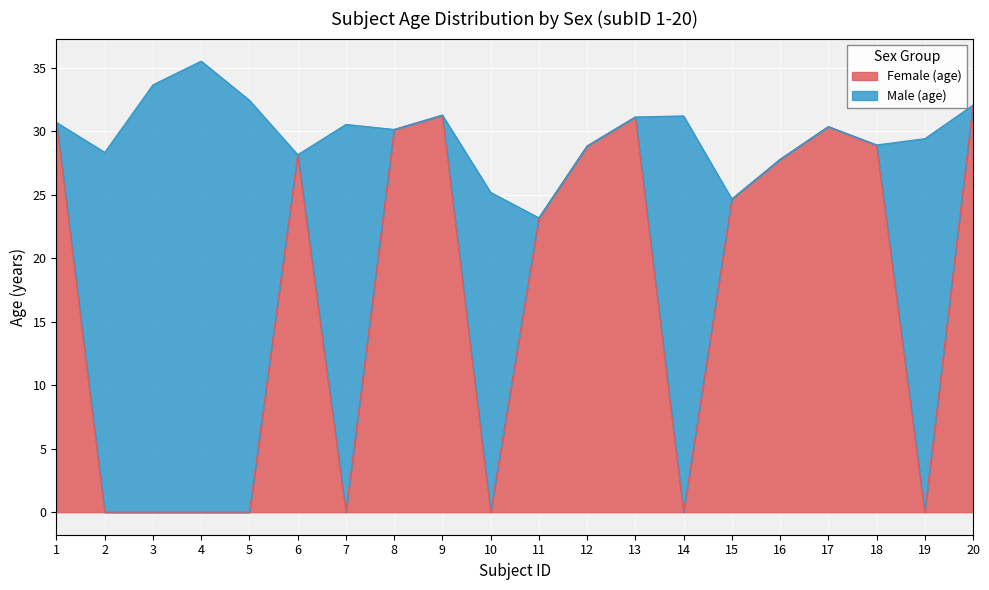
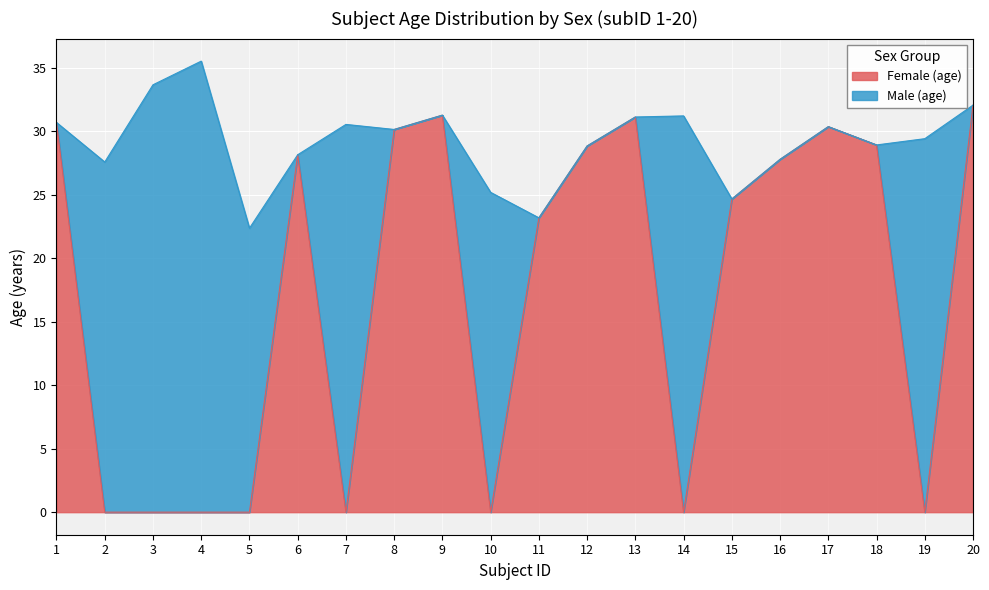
Male (age), 2: 28.3 -> 27.6
Male (age), 5: 32.4 -> 22.4
